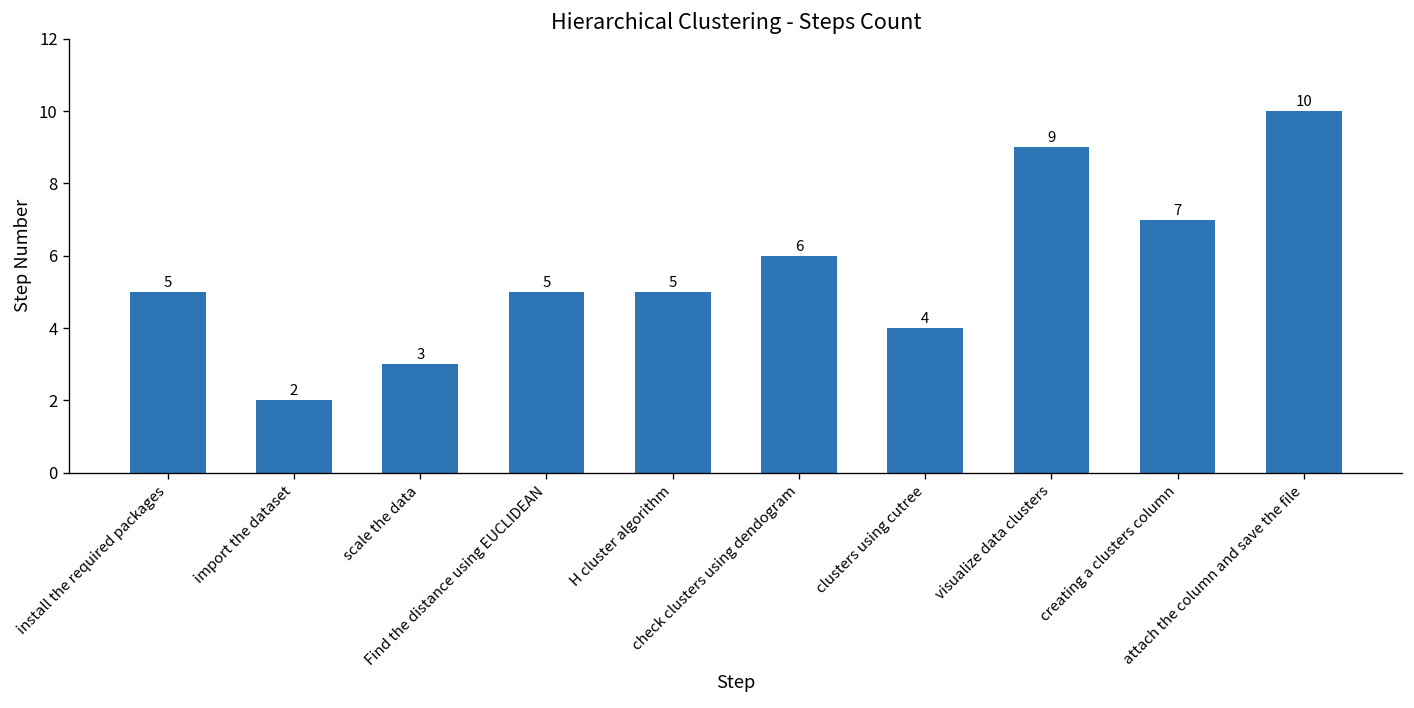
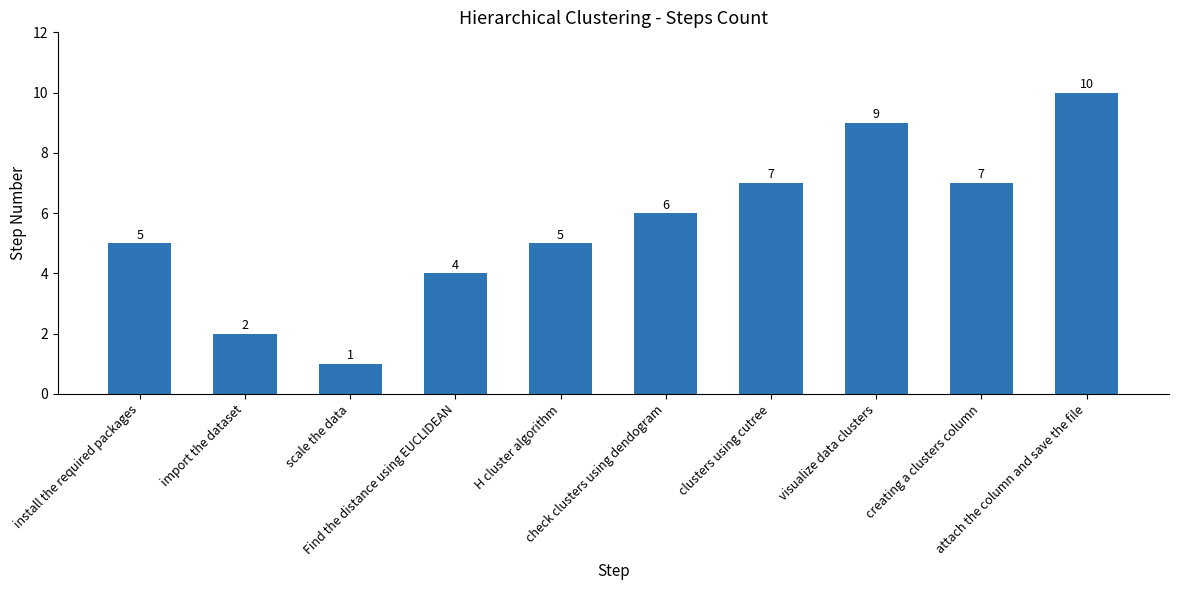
scale the data: 3 -> 1
Find the distance using EUCLIDEAN: 5 -> 4
clusters using cutree: 4 -> 7
